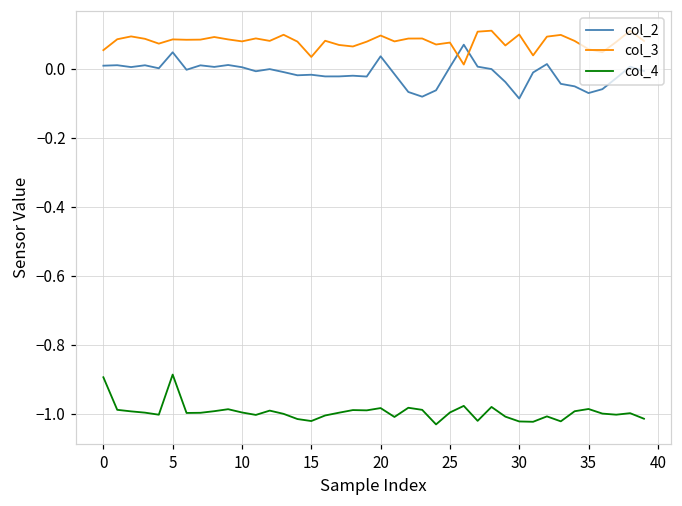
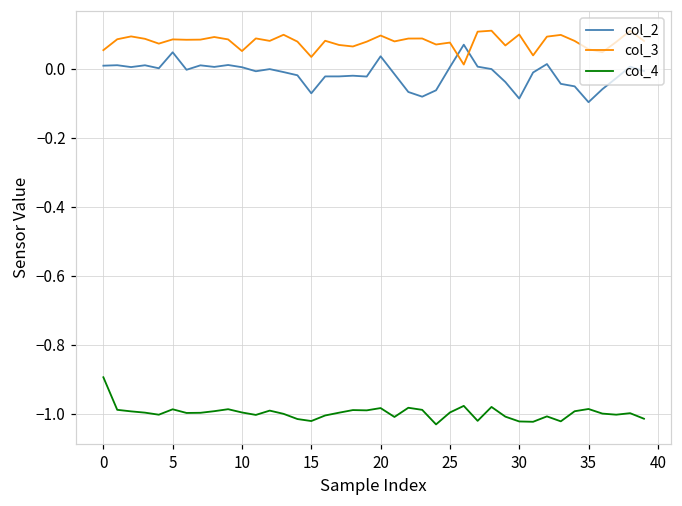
col_4, 5: -0.89 -> -0.99
col_3, 10: 0.08 -> 0.05
col_2, 15: -0.02 -> -0.07
col_2, 35: -0.07 -> -0.10
